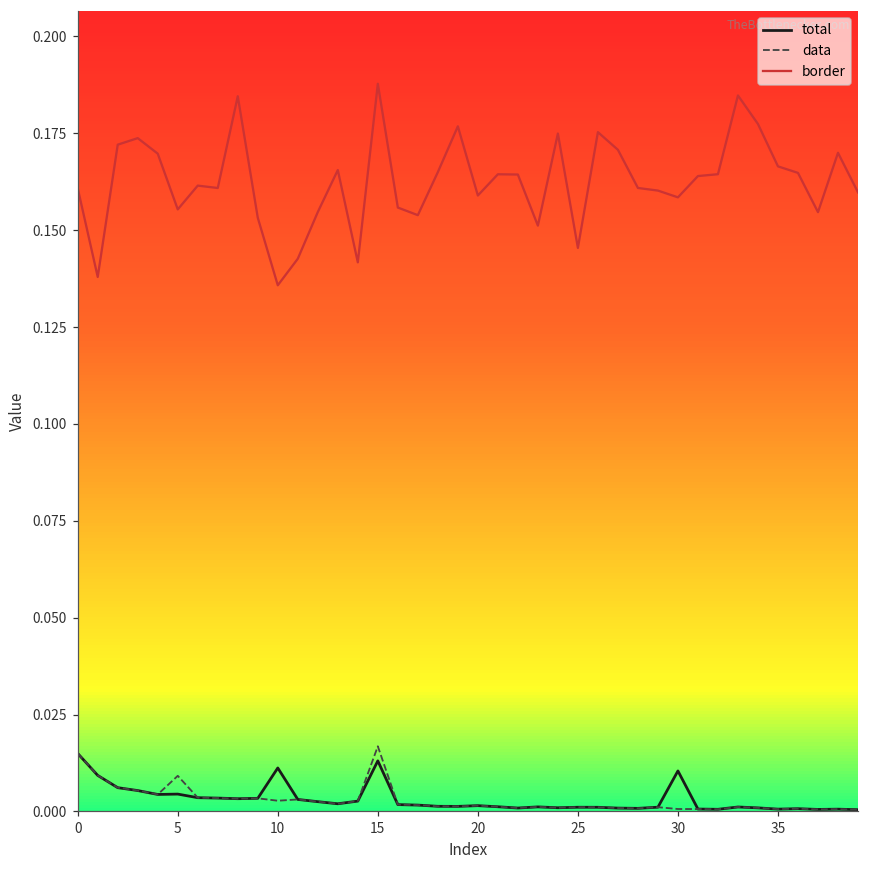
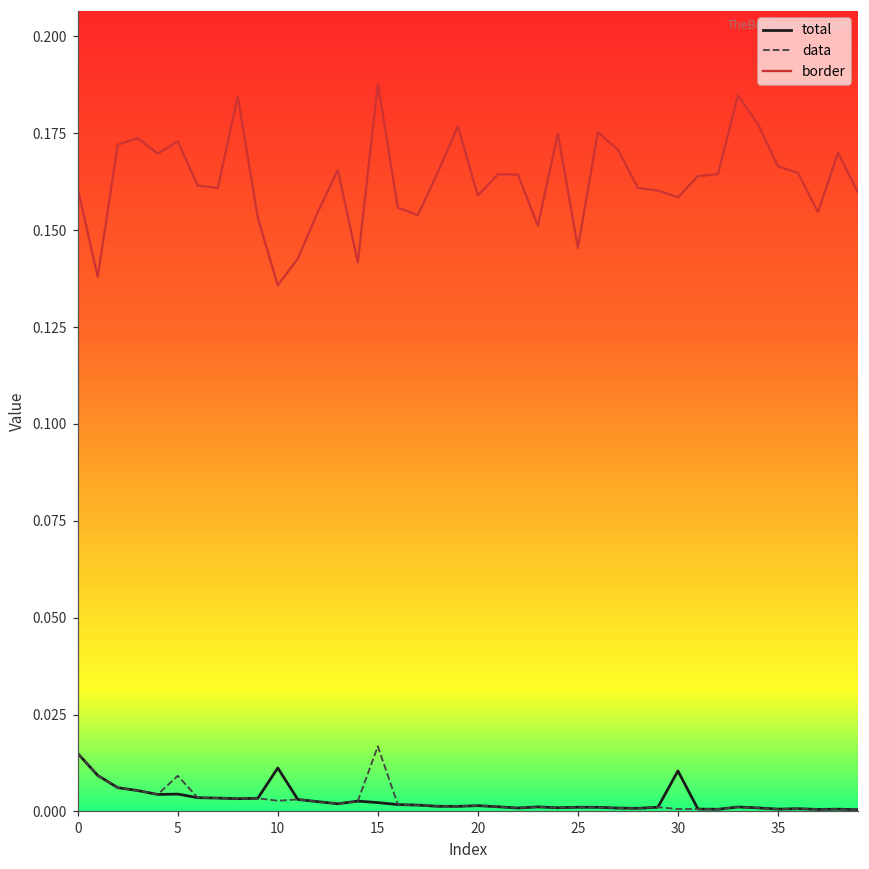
border, 5: 0.155 -> 0.173
total, 15: 0.013 -> 0.002
